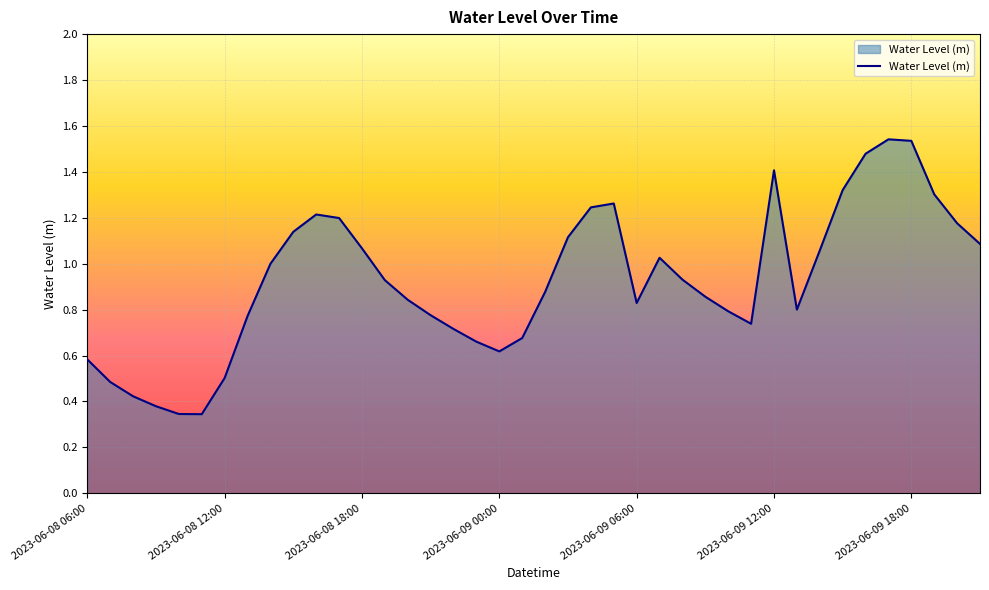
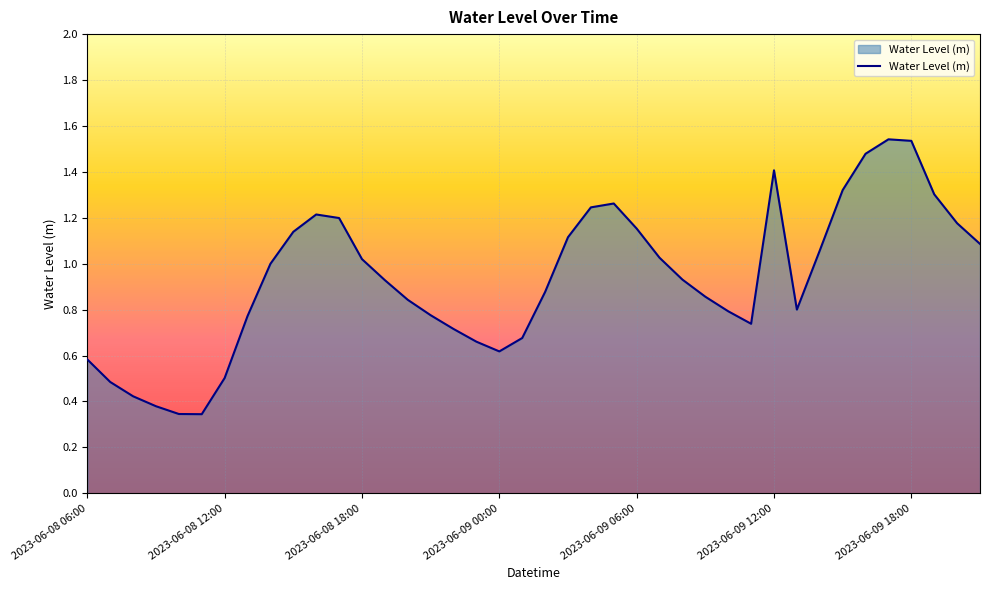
2023-06-08 18:00: 1.07 -> 1.02
2023-06-09 06:00: 0.83 -> 1.15
